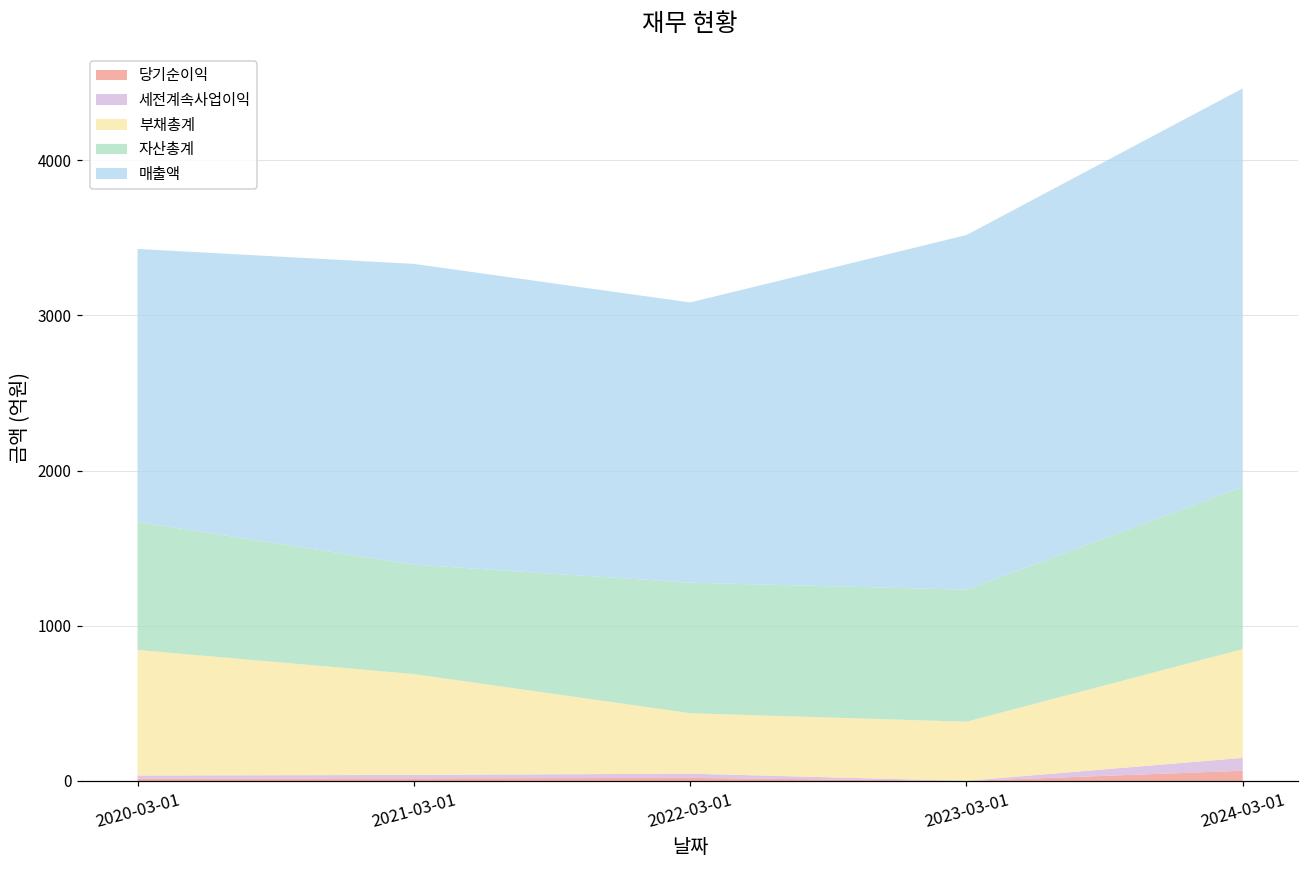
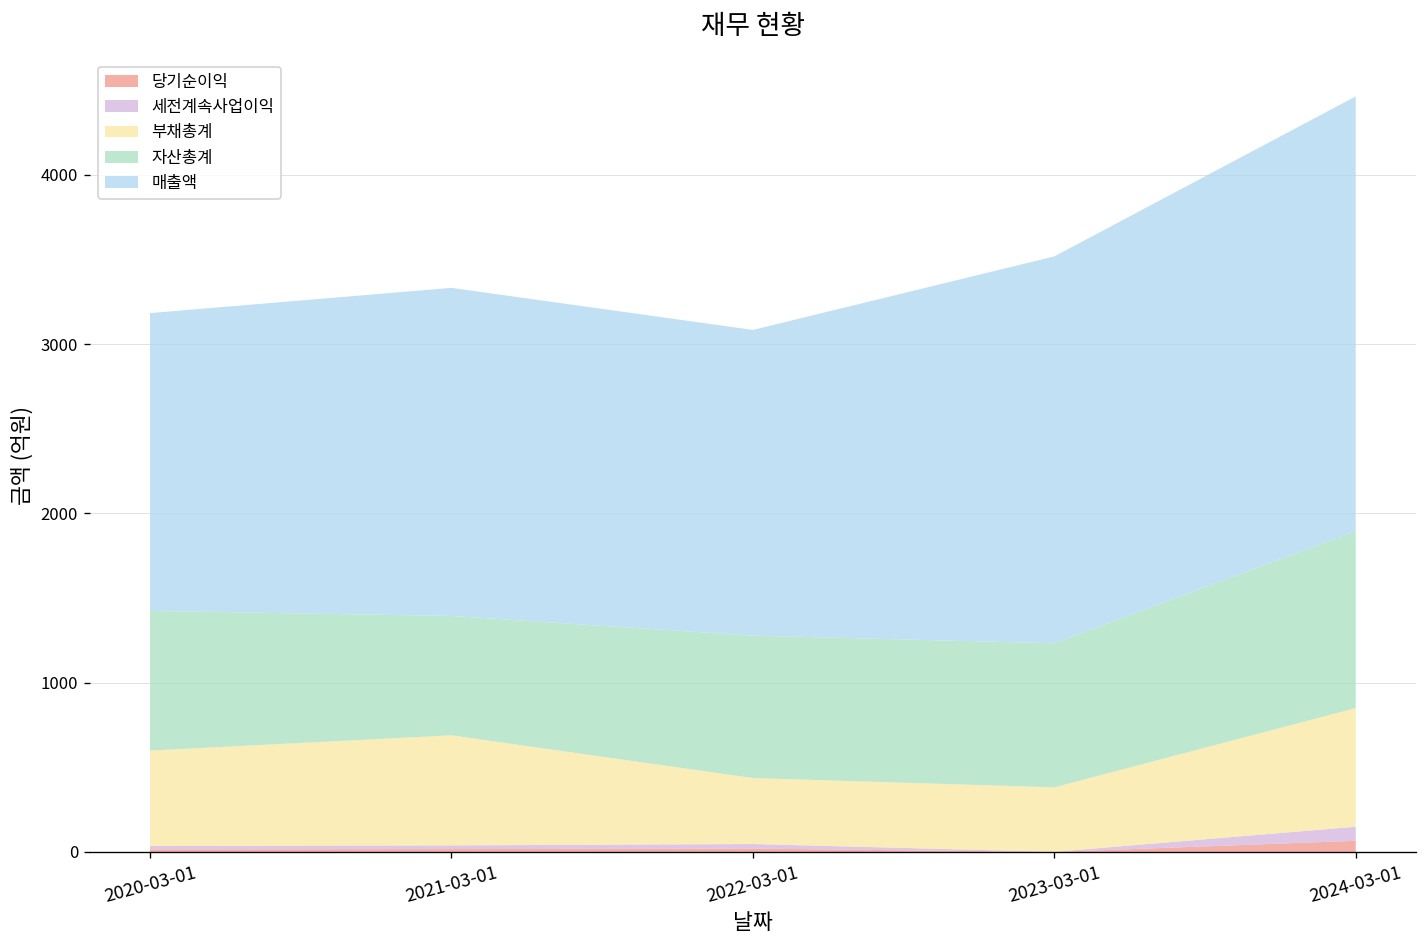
부채총계, 2020-03-01: 810 -> 560
